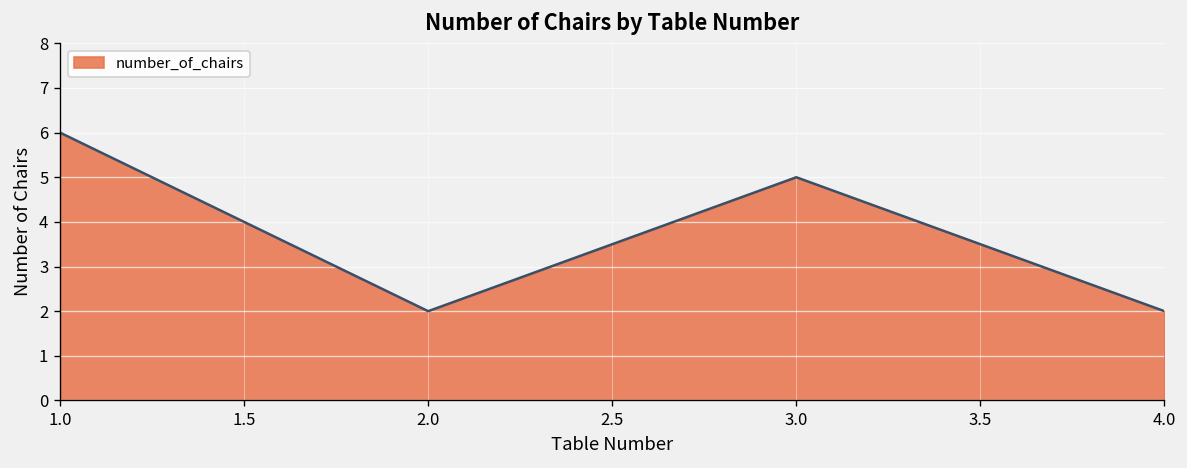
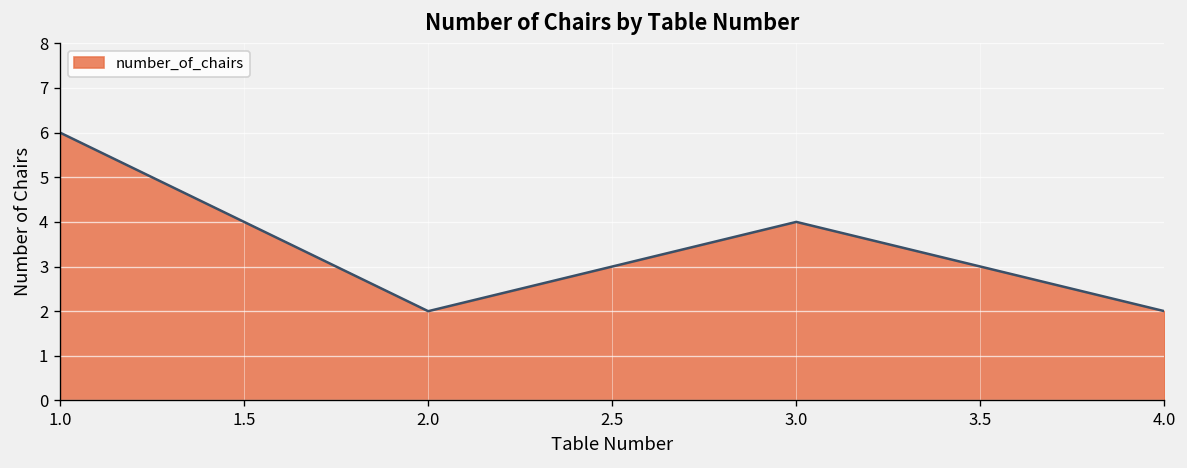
3.0: 5 -> 4
